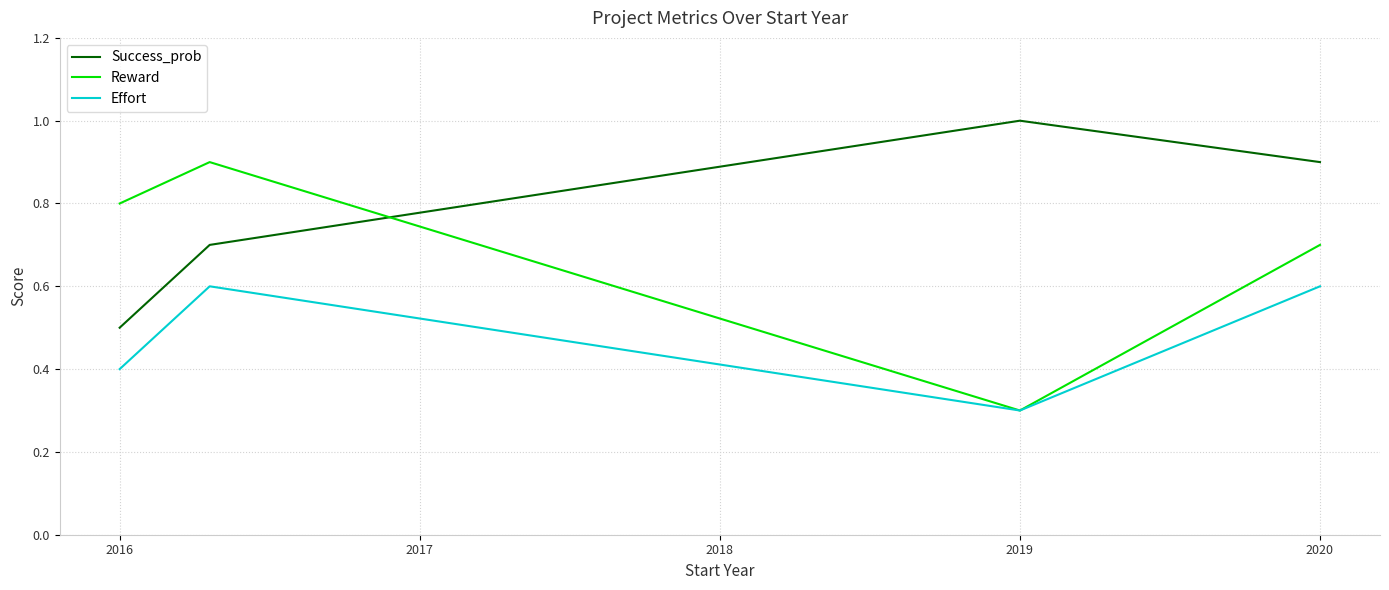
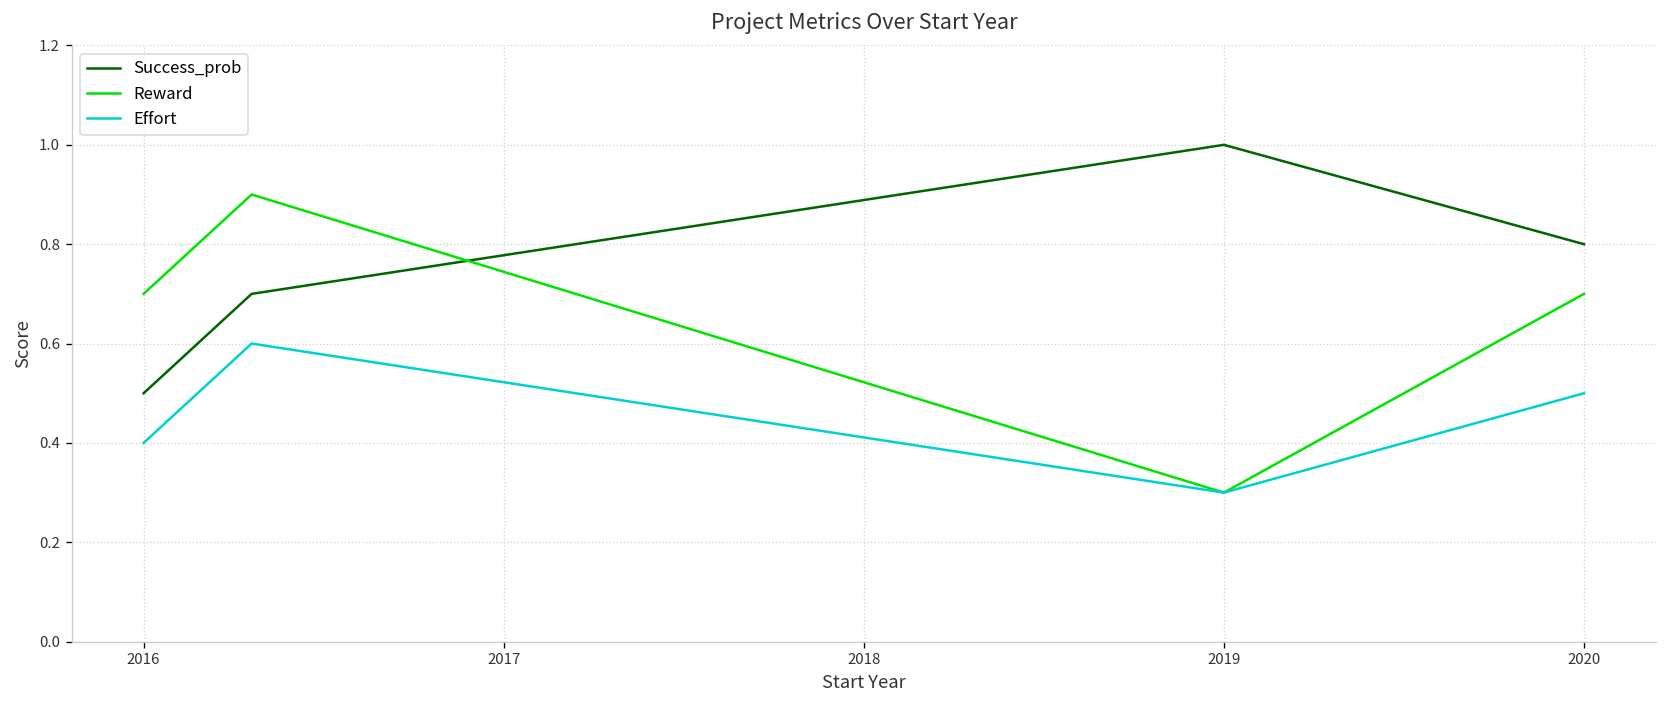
Reward, 2016: 0.8 -> 0.7
Success_prob, 2020: 0.9 -> 0.8
Effort, 2020: 0.6 -> 0.5
